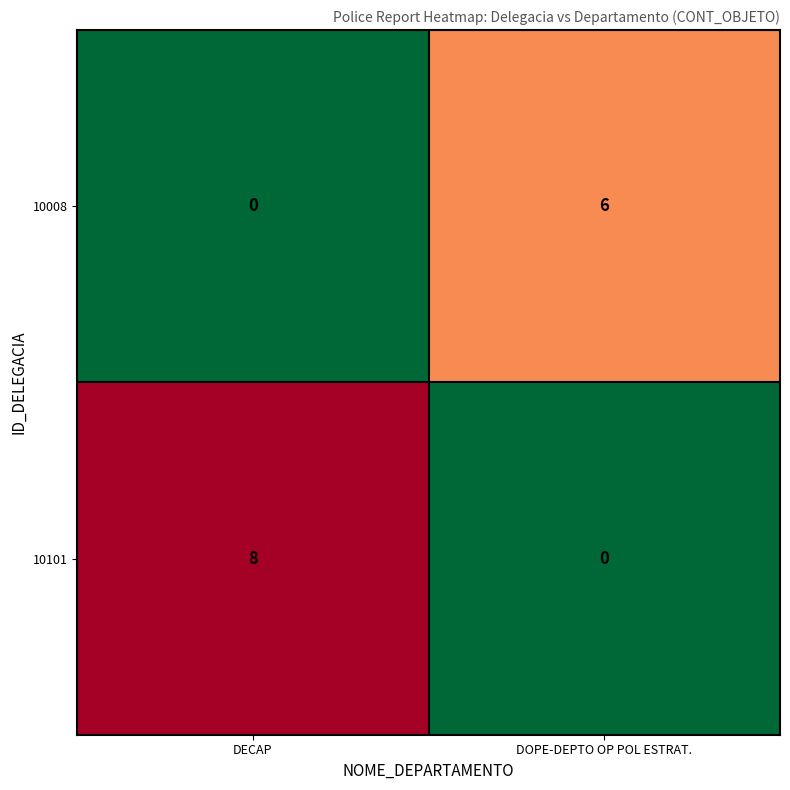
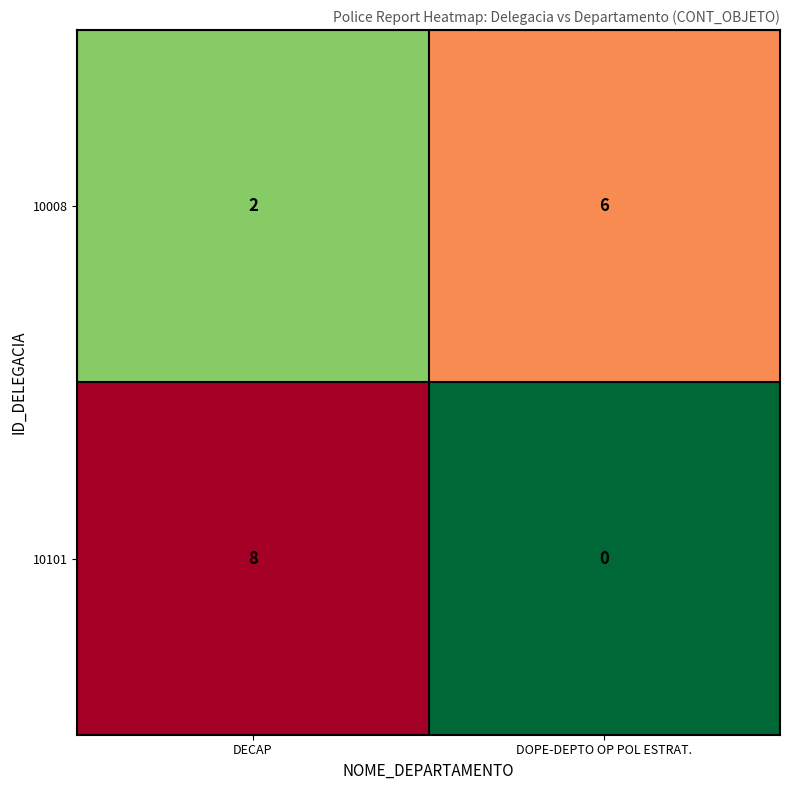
10008, DECAP: 0 -> 2
